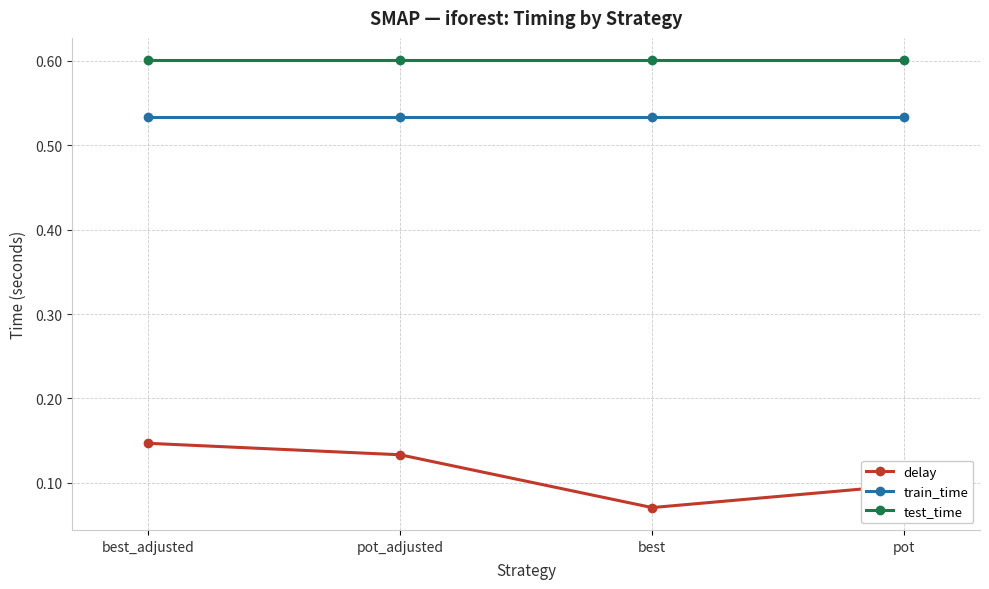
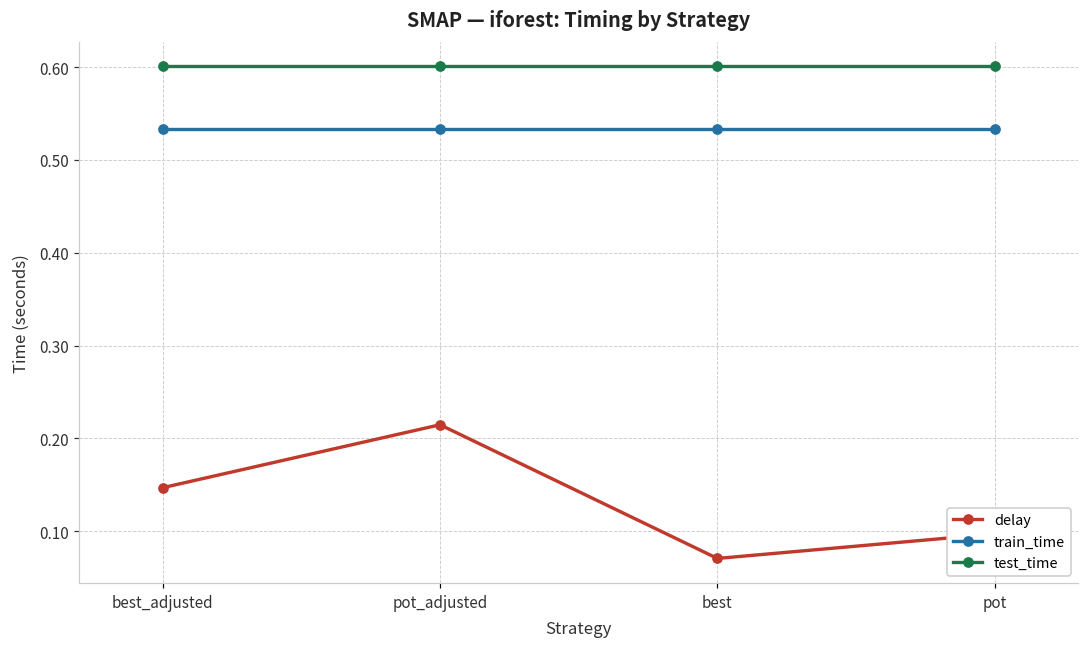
delay, pot_adjusted: 0.13 -> 0.21
